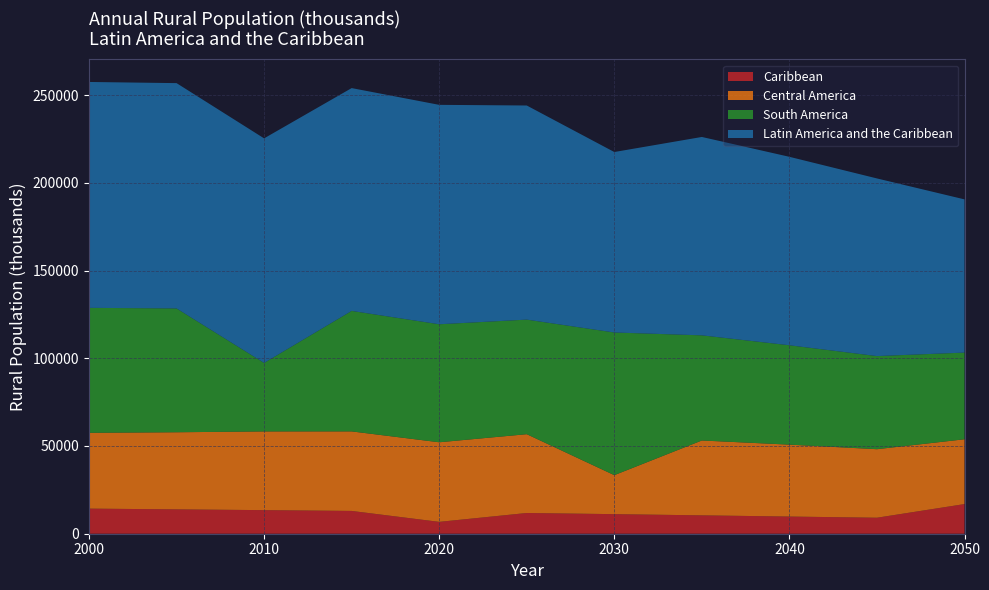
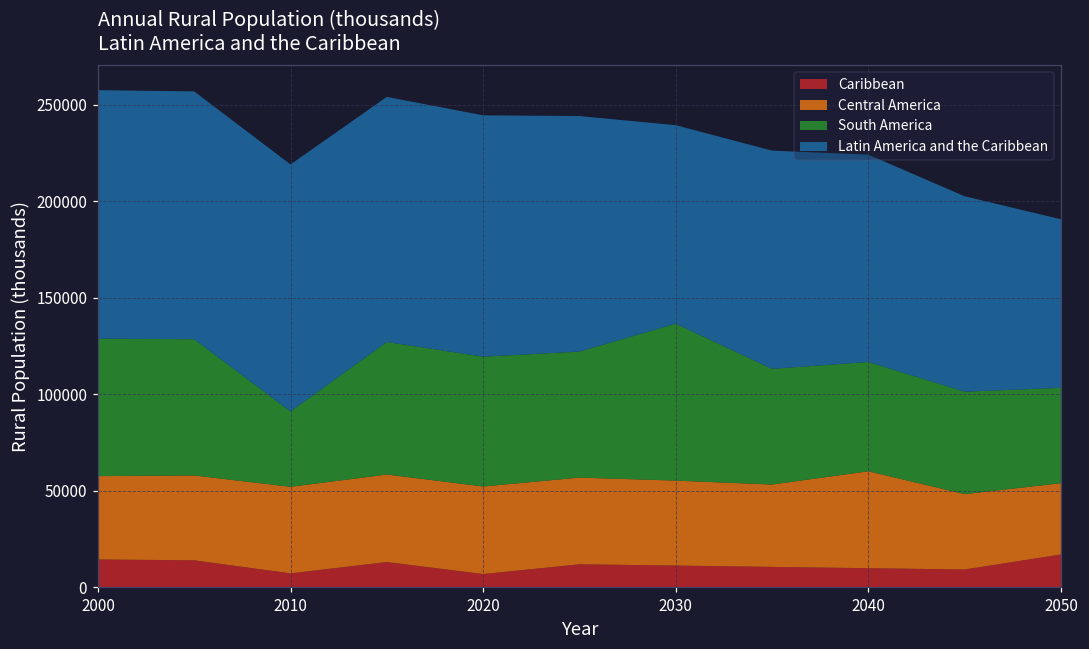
Caribbean, 2010: 13000 -> 7000
Central America, 2030: 22000 -> 44000
Central America, 2040: 41000 -> 50000
